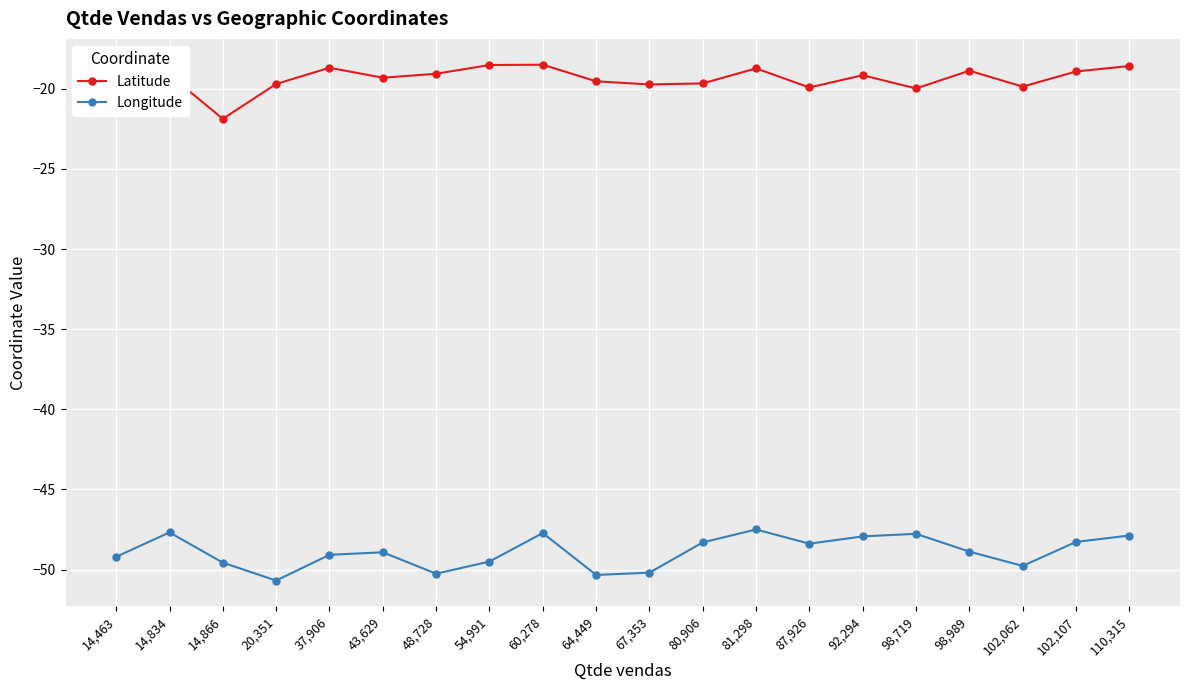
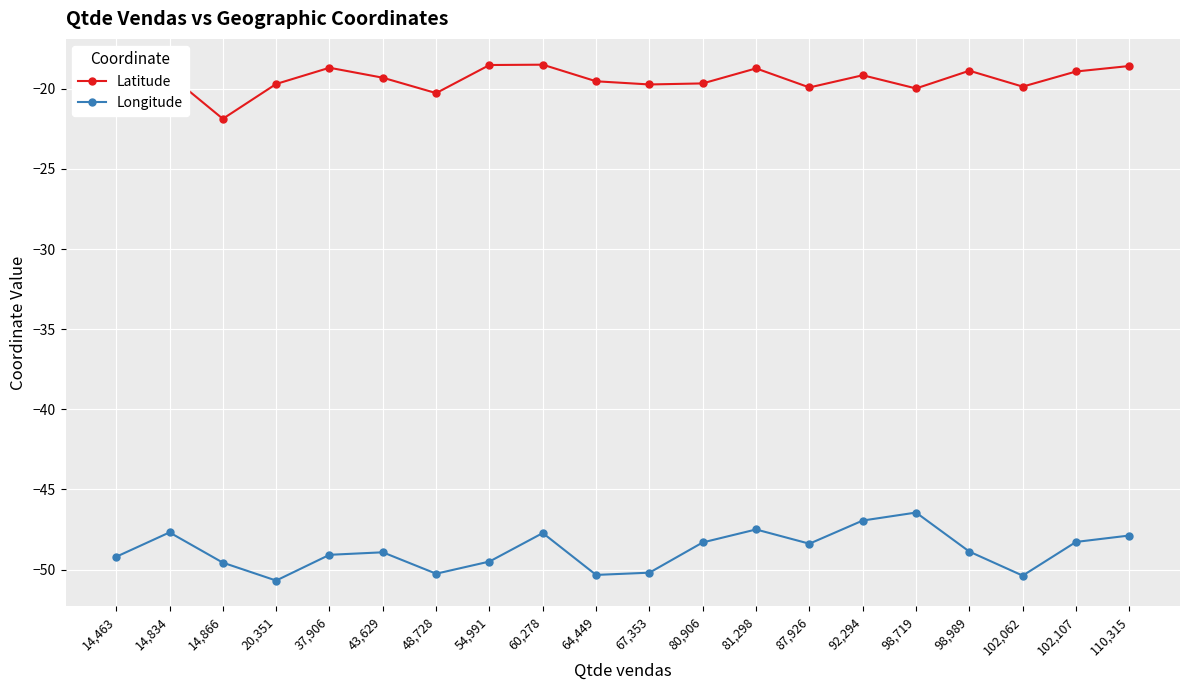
Latitude, 48,728: -19.1 -> -20.3
Longitude, 92,294: -47.9 -> -46.9
Longitude, 98,719: -47.8 -> -46.4
Longitude, 102,062: -49.8 -> -50.4
